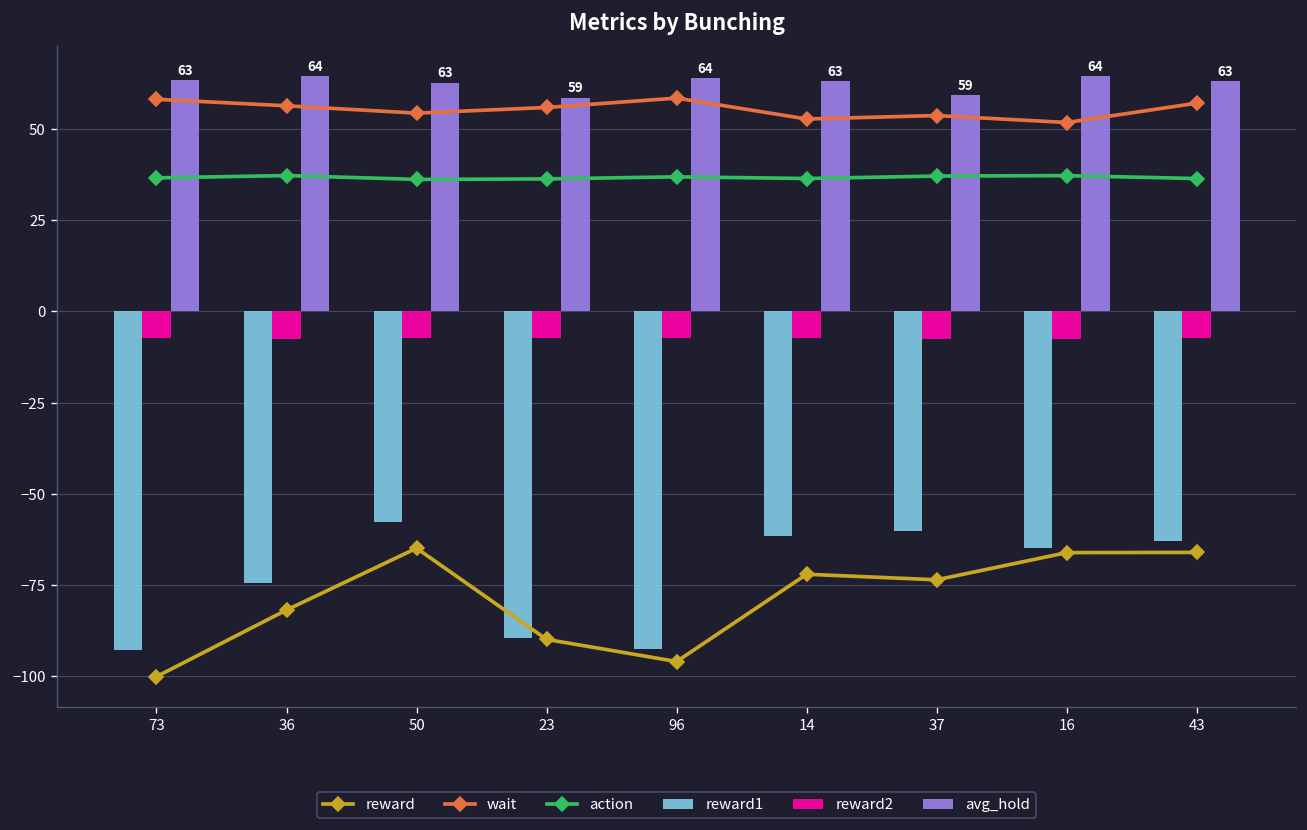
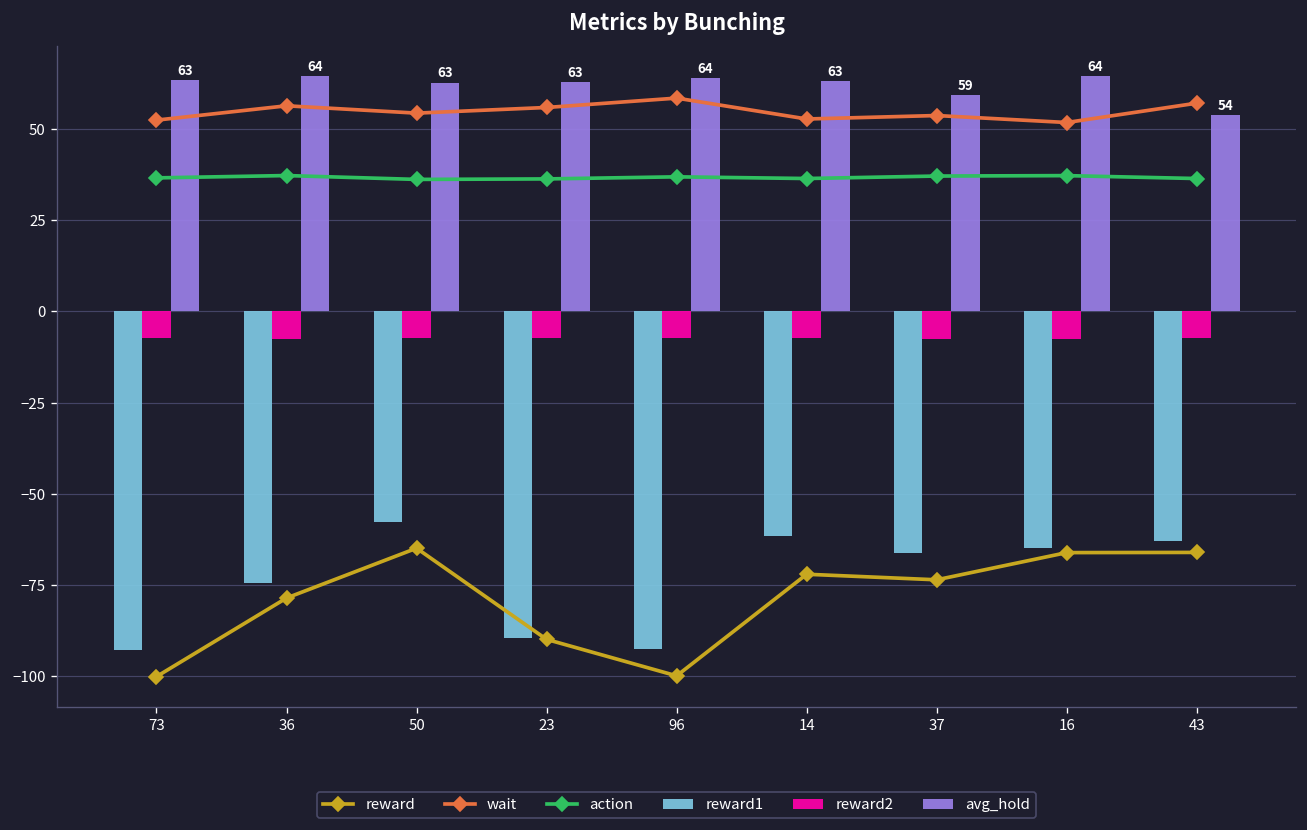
wait, 73: 58 -> 52
reward, 36: -82 -> -79
avg_hold, 23: 59 -> 63
reward, 96: -96 -> -100
reward1, 37: -60 -> -66
avg_hold, 43: 63 -> 54
